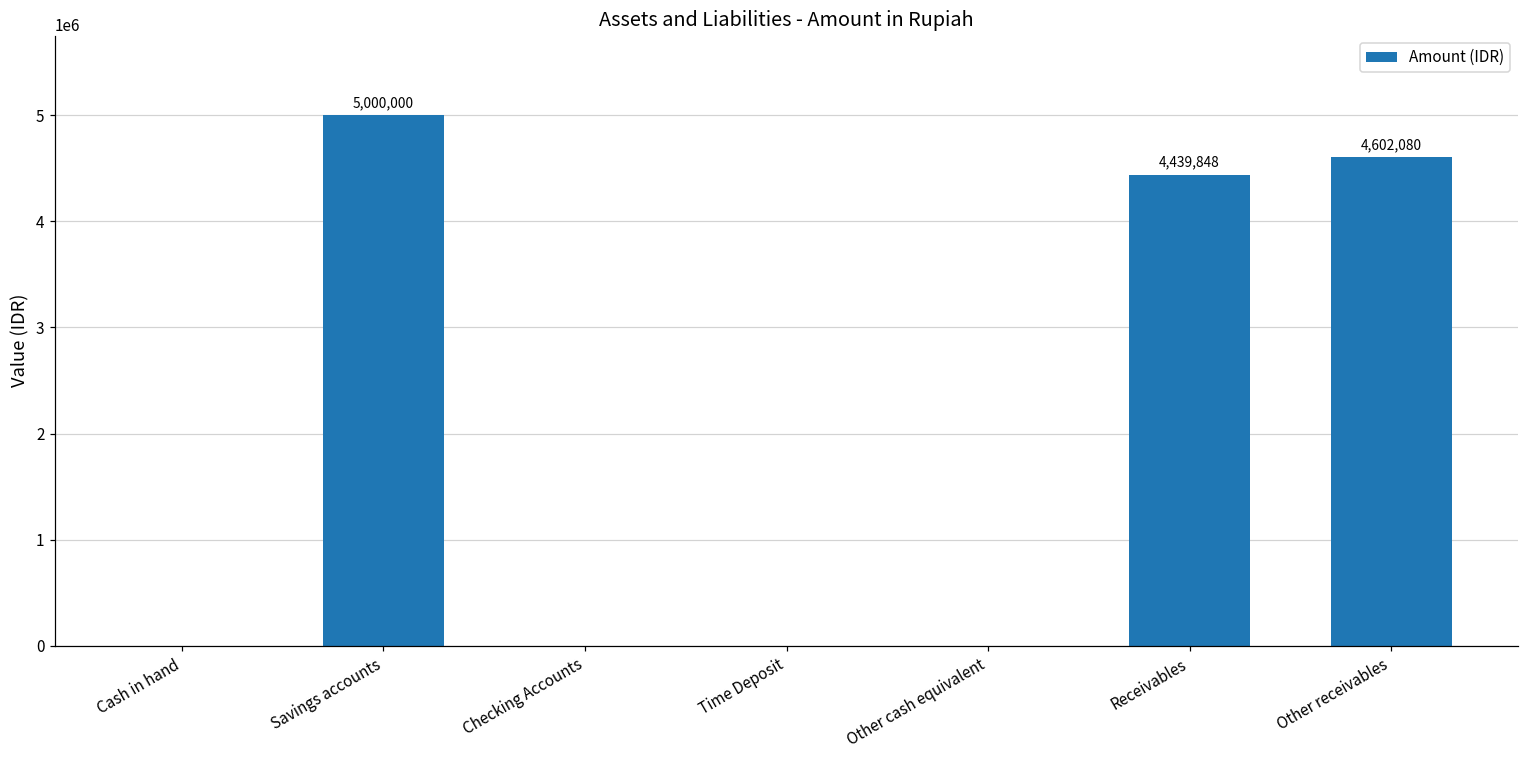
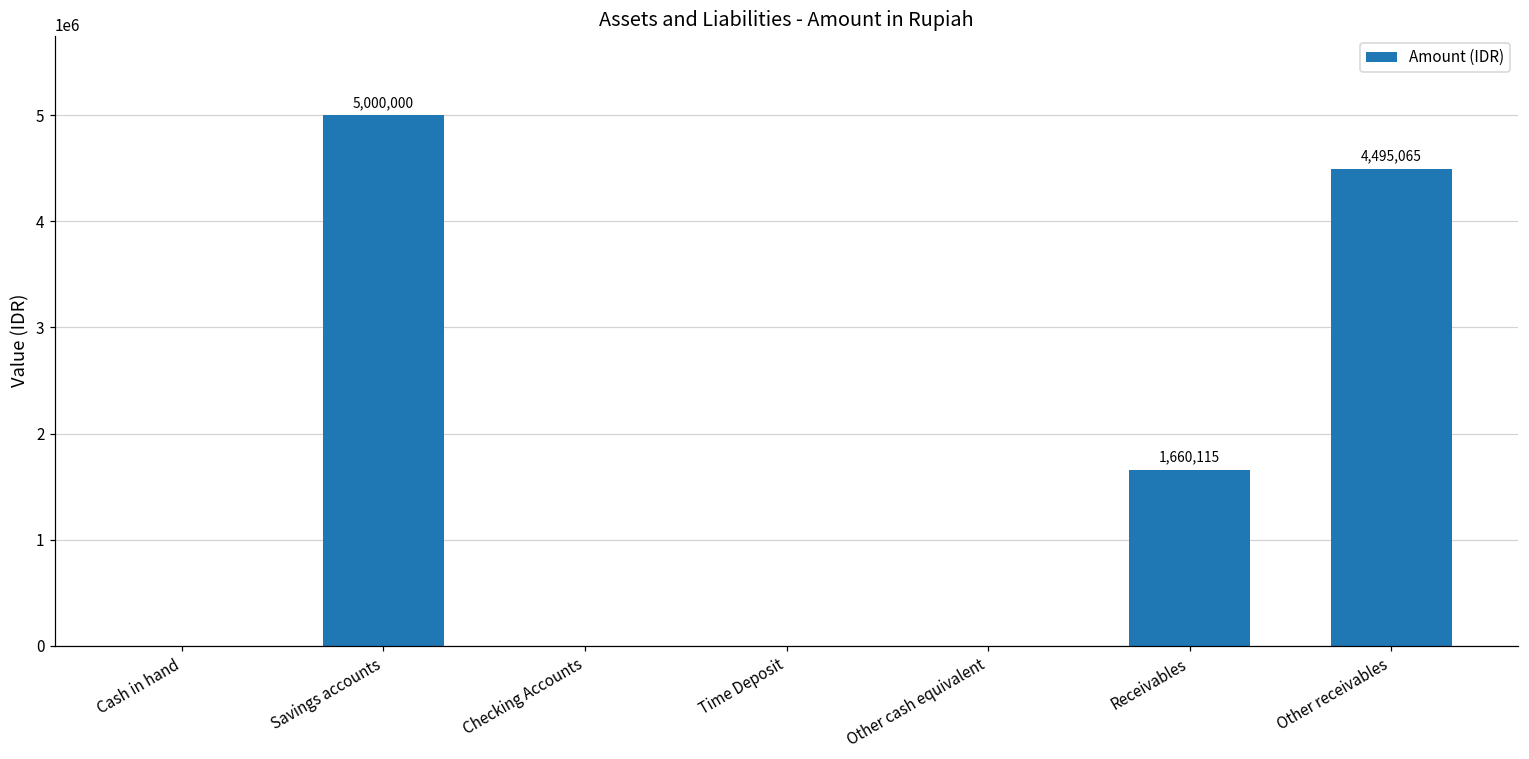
Receivables: 4,439,848 -> 1,660,115
Other receivables: 4,602,080 -> 4,495,065
